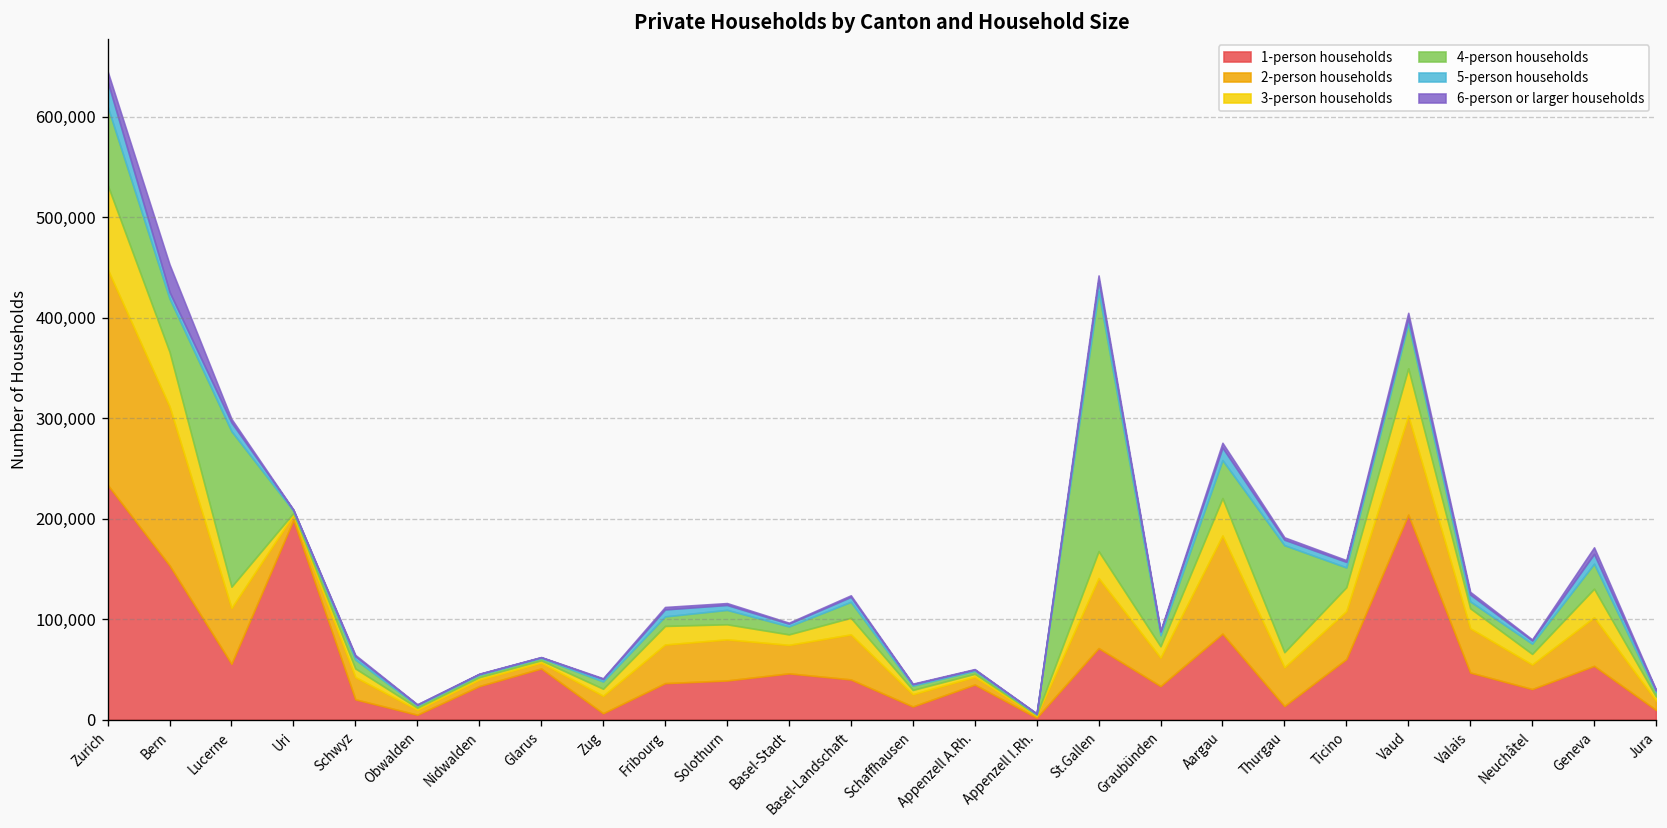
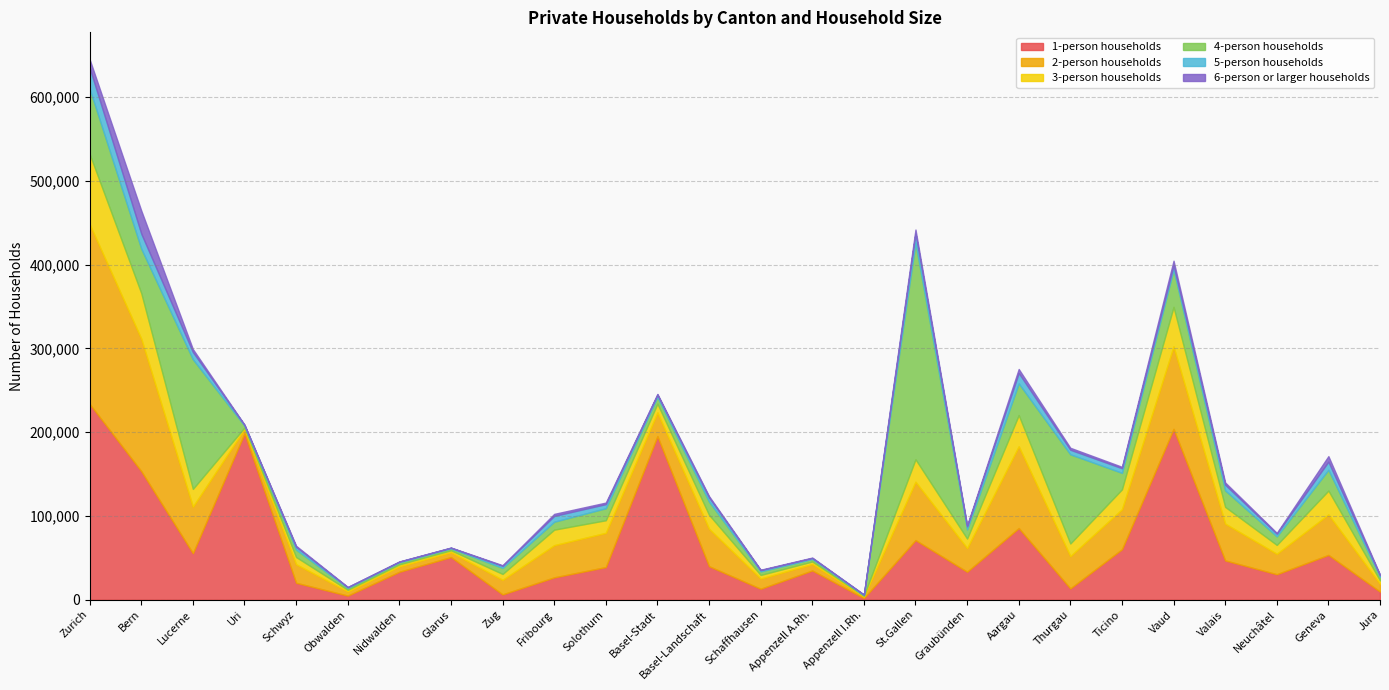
5-person households, Bern: 10,000 -> 20,000
1-person households, Fribourg: 40,000 -> 30,000
1-person households, Basel-Stadt: 50,000 -> 200,000
4-person households, Valais: 10,000 -> 20,000
